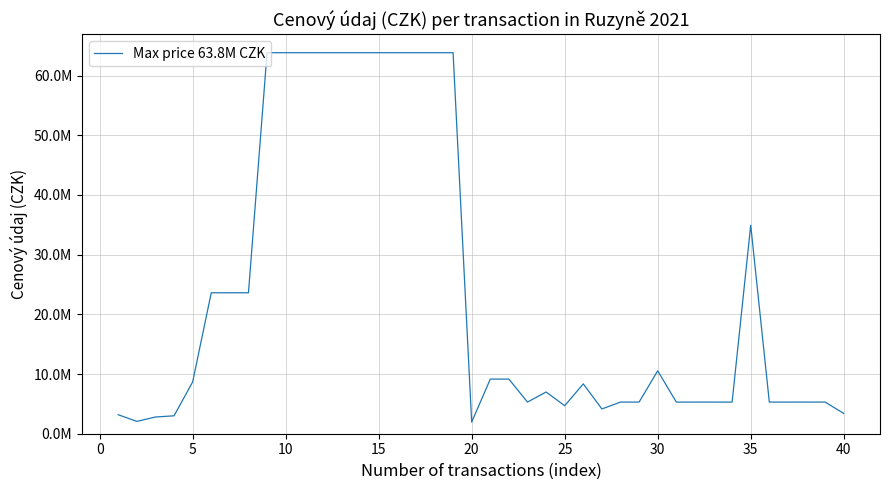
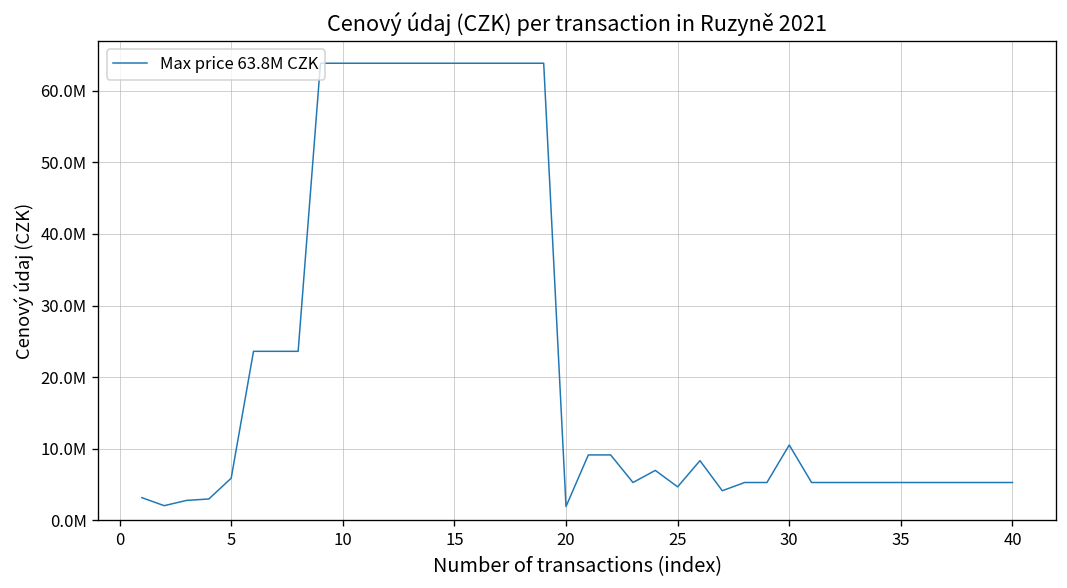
5: 9000000 -> 6000000
35: 35000000 -> 5000000
40: 3000000 -> 5000000
